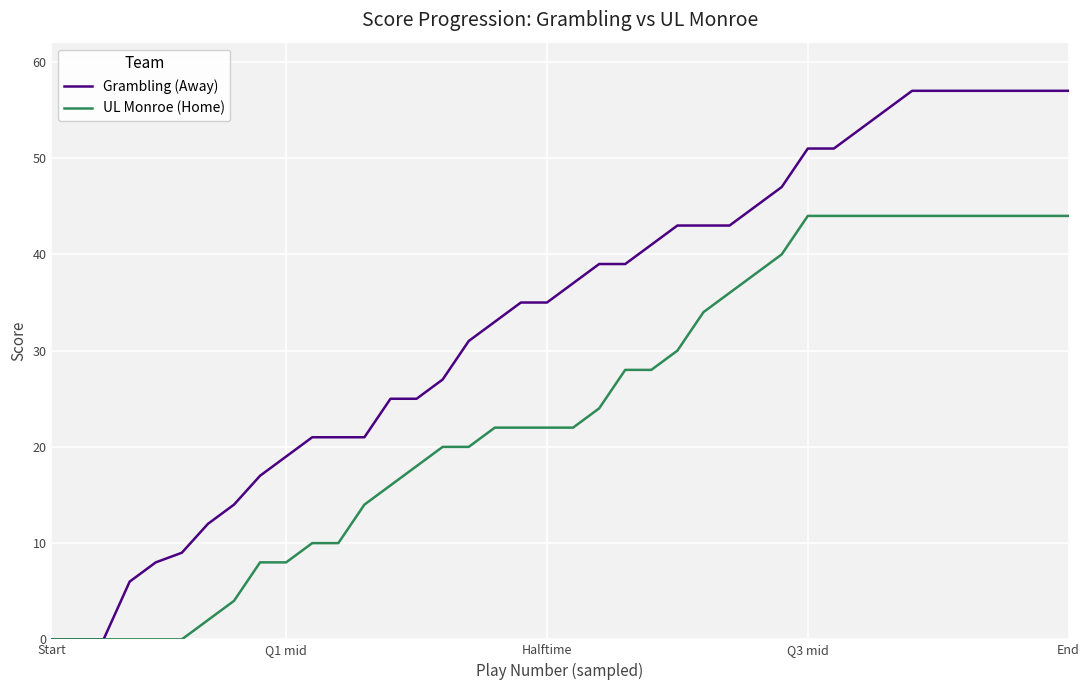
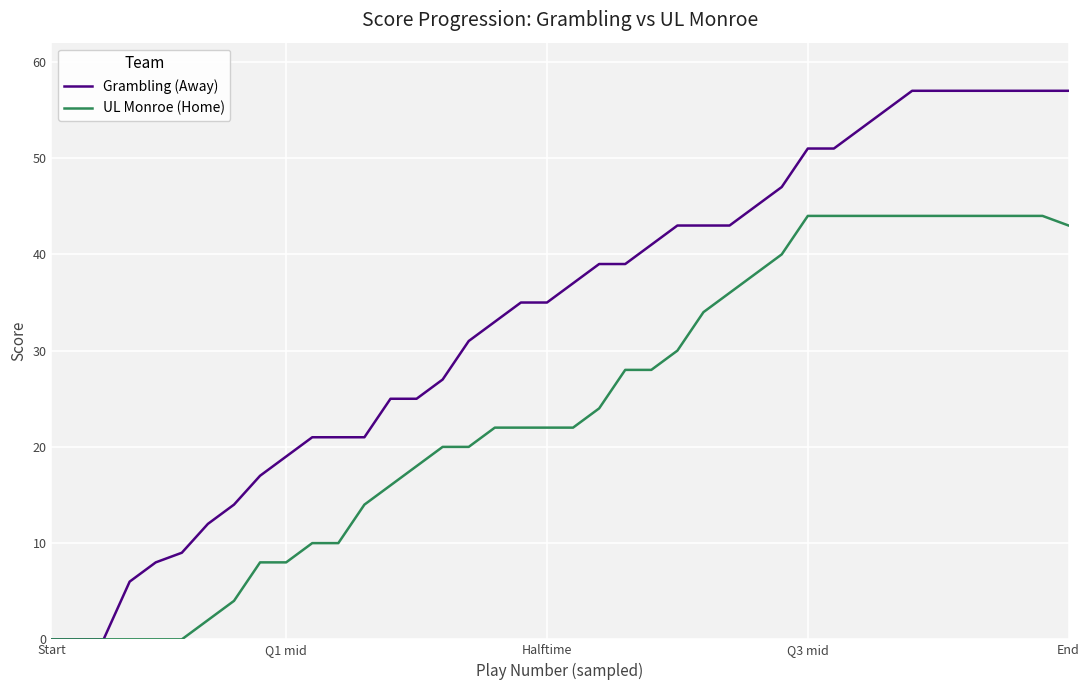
UL Monroe (Home), End: 44 -> 43
